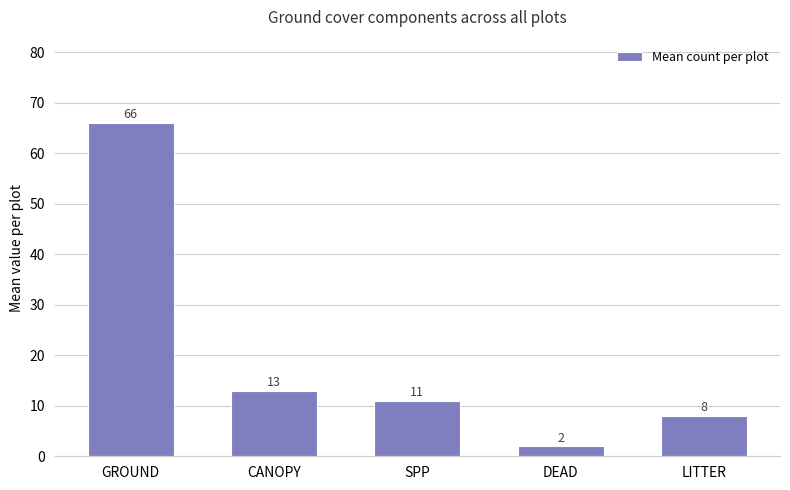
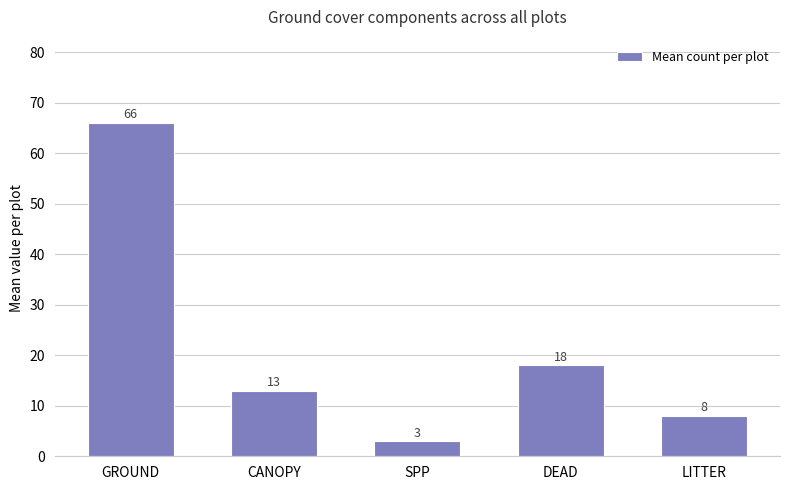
SPP: 11 -> 3
DEAD: 2 -> 18
